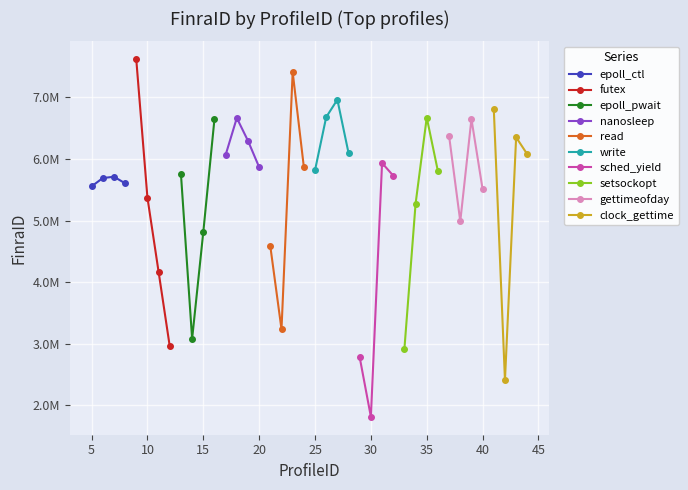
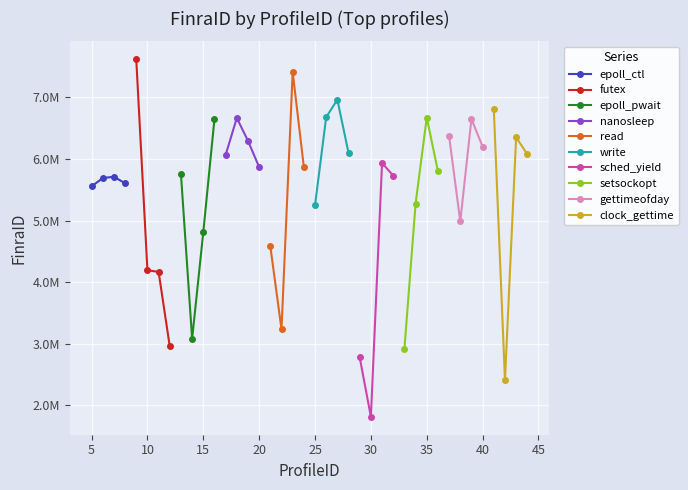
futex, 10: 5400000 -> 4200000
write, 25: 5800000 -> 5300000
gettimeofday, 40: 5500000 -> 6200000
